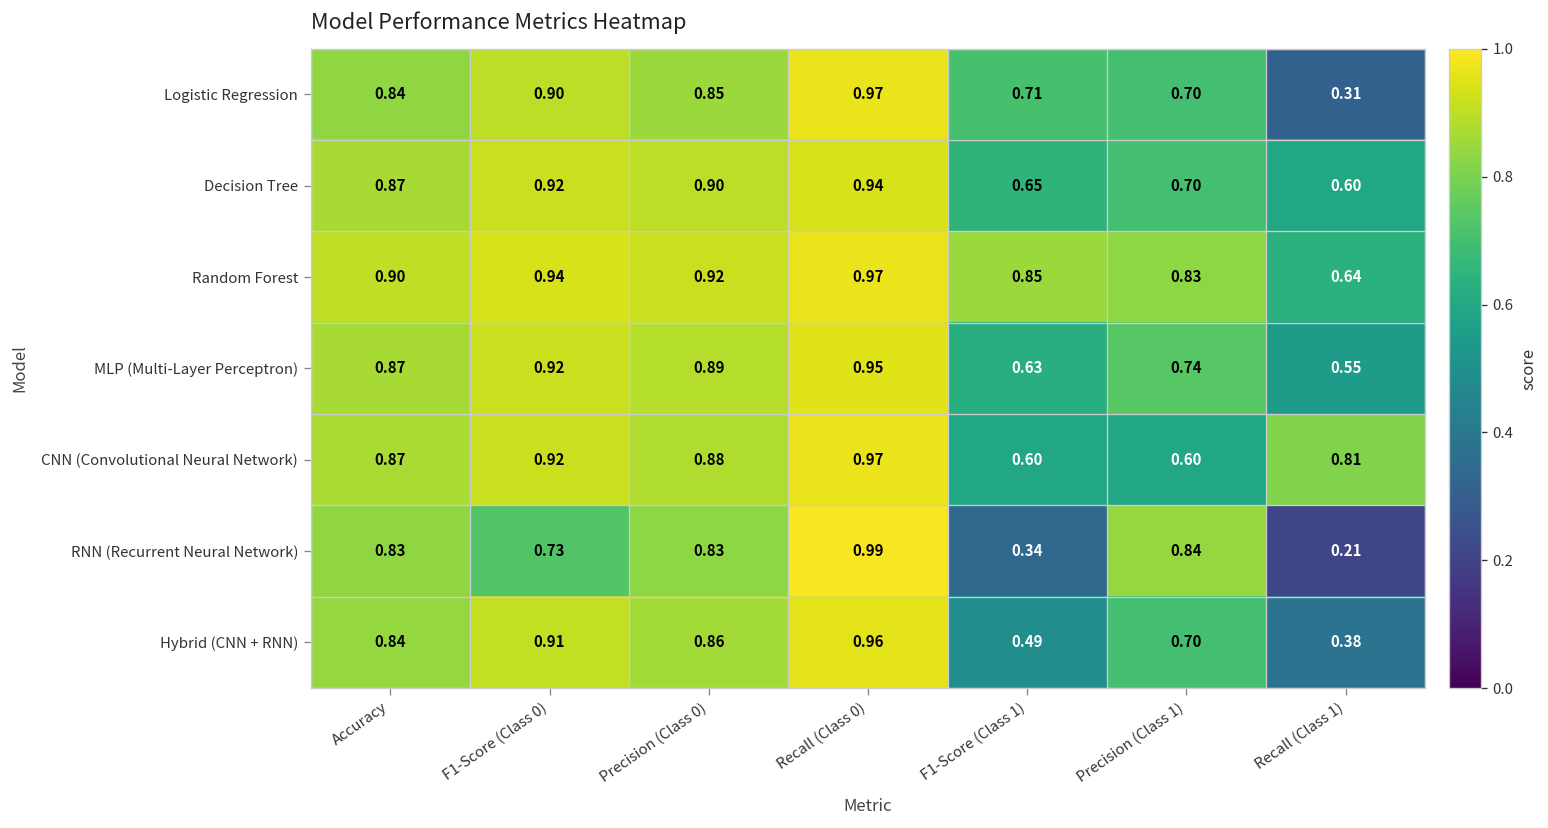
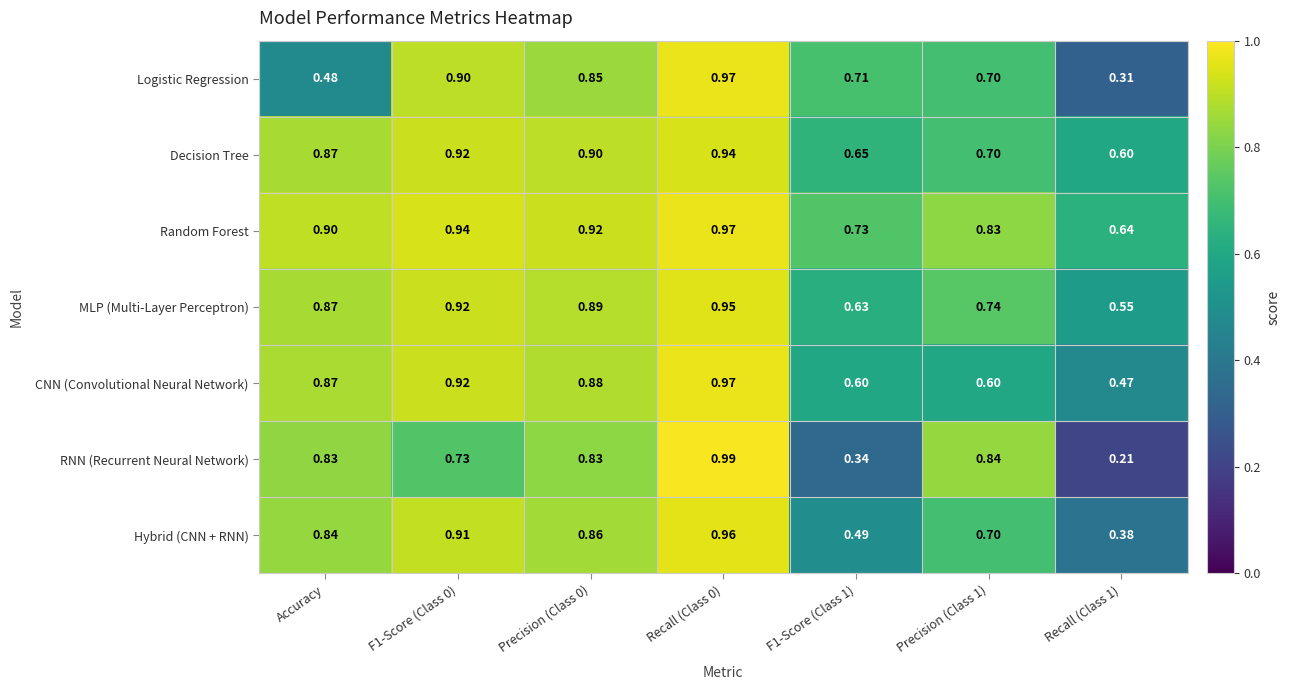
Logistic Regression, Accuracy: 0.84 -> 0.48
Random Forest, F1-Score (Class 1): 0.85 -> 0.73
CNN (Convolutional Neural Network), Recall (Class 1): 0.81 -> 0.47
